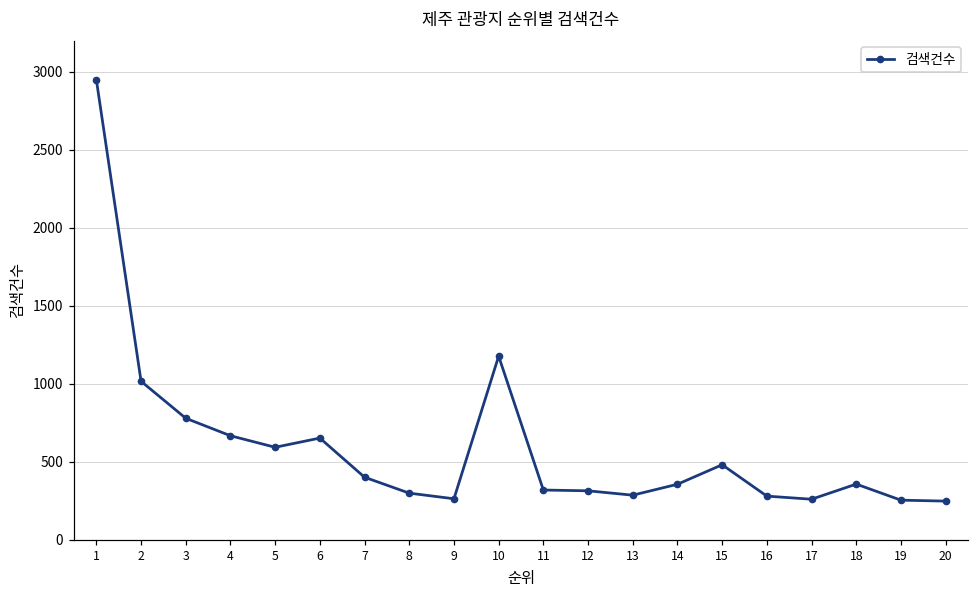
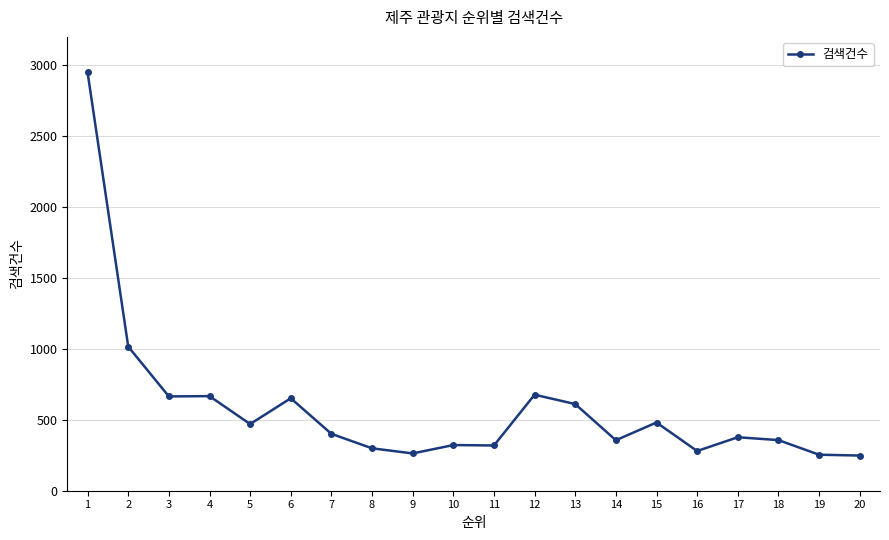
3: 780 -> 670
5: 590 -> 470
10: 1180 -> 320
12: 310 -> 680
13: 290 -> 610
17: 260 -> 380
